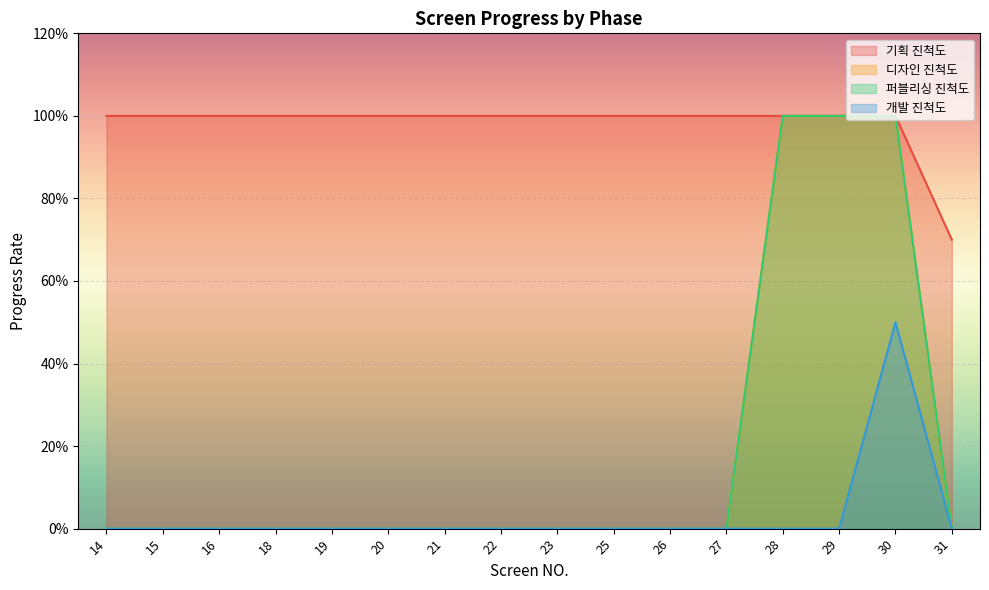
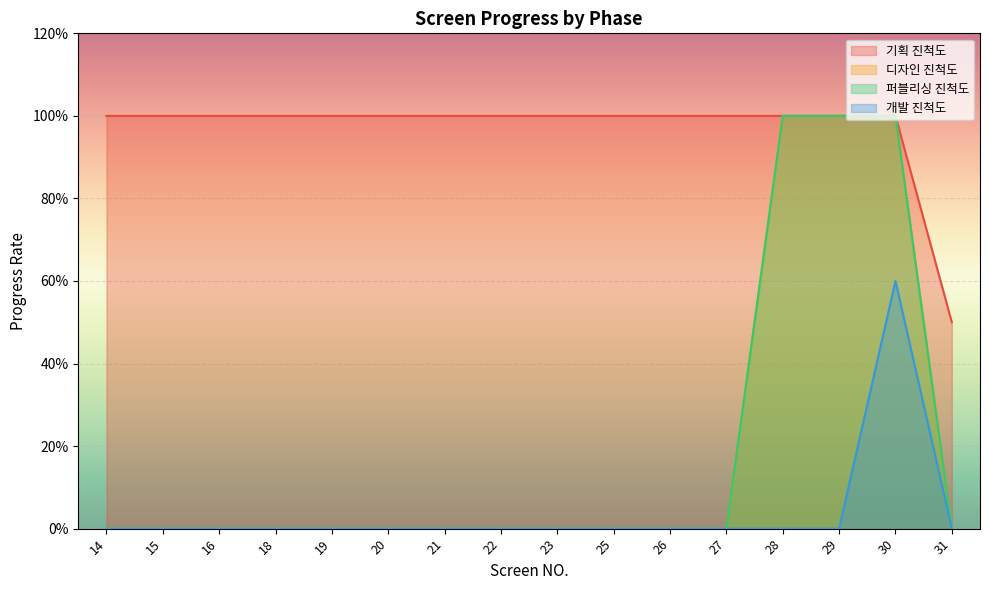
개발 진척도, 30: 50% -> 60%
기획 진척도, 31: 70% -> 50%
